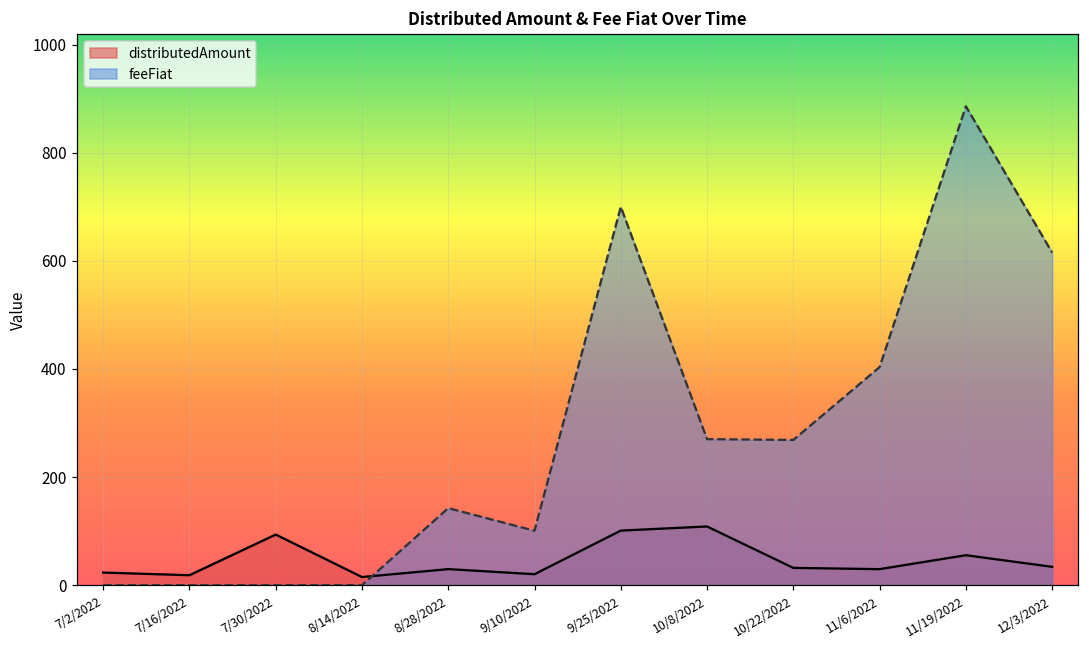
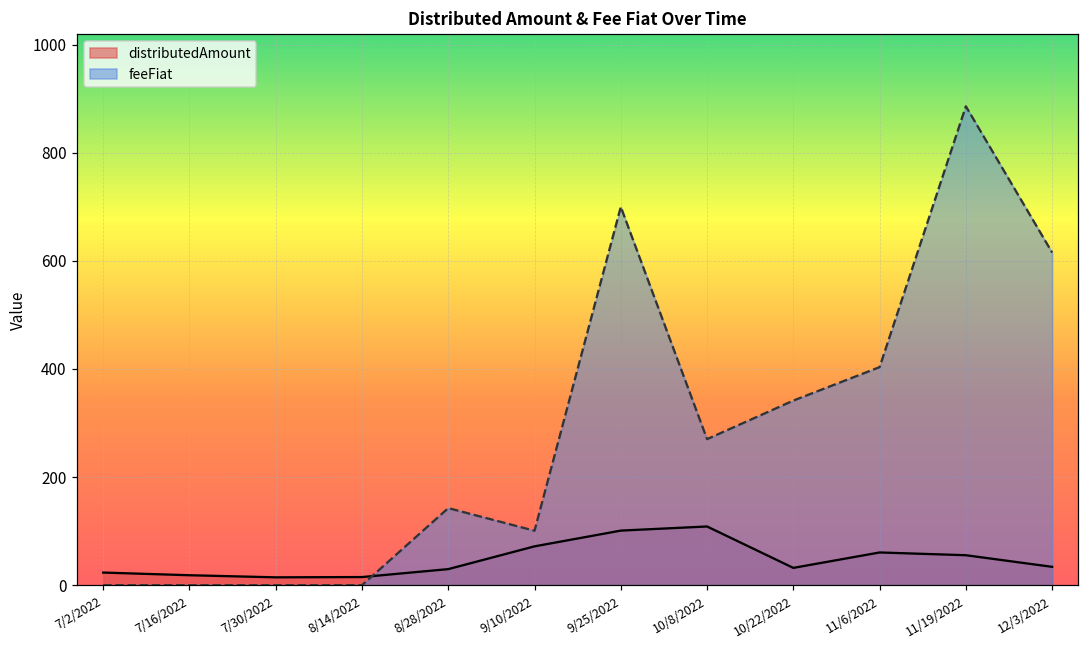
distributedAmount, 7/30/2022: 90 -> 10
distributedAmount, 9/10/2022: 20 -> 70
feeFiat, 10/22/2022: 270 -> 340
distributedAmount, 11/6/2022: 30 -> 60
